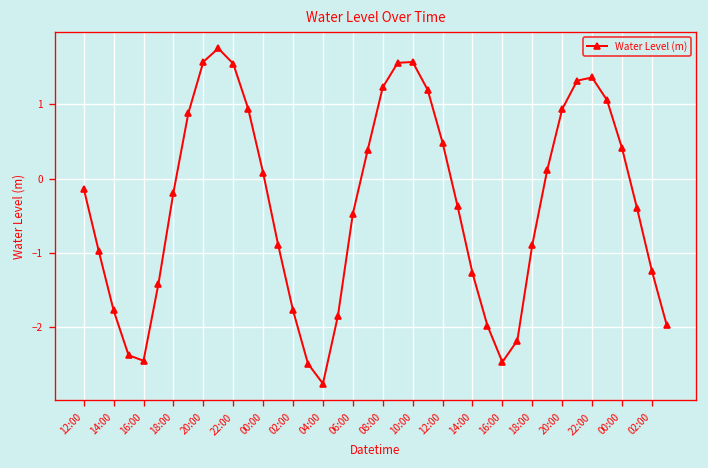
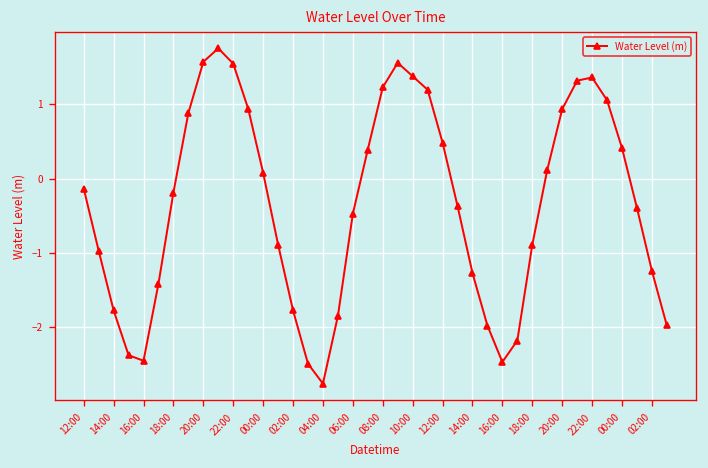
10:00: 1.6 -> 1.4
